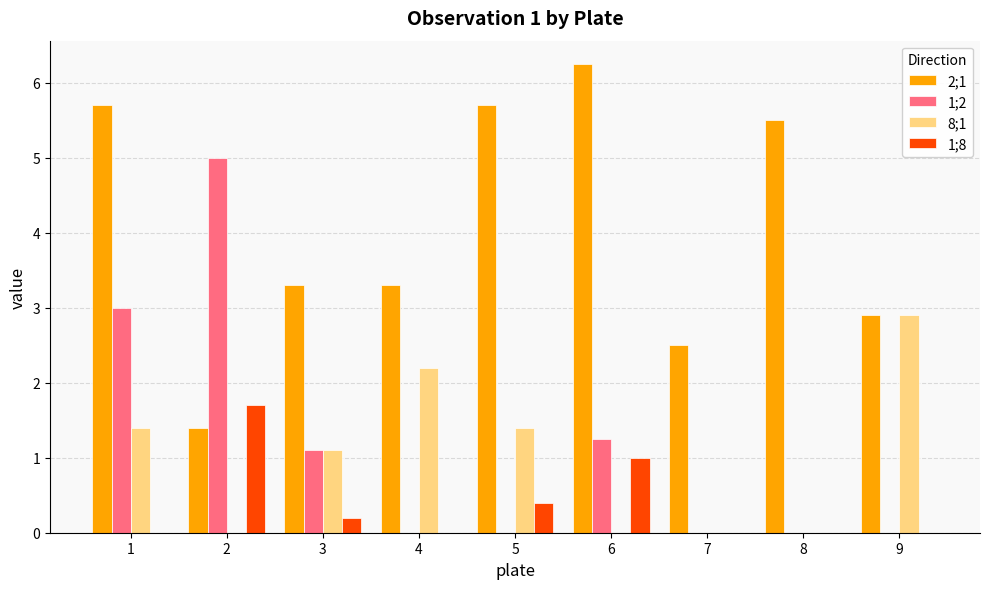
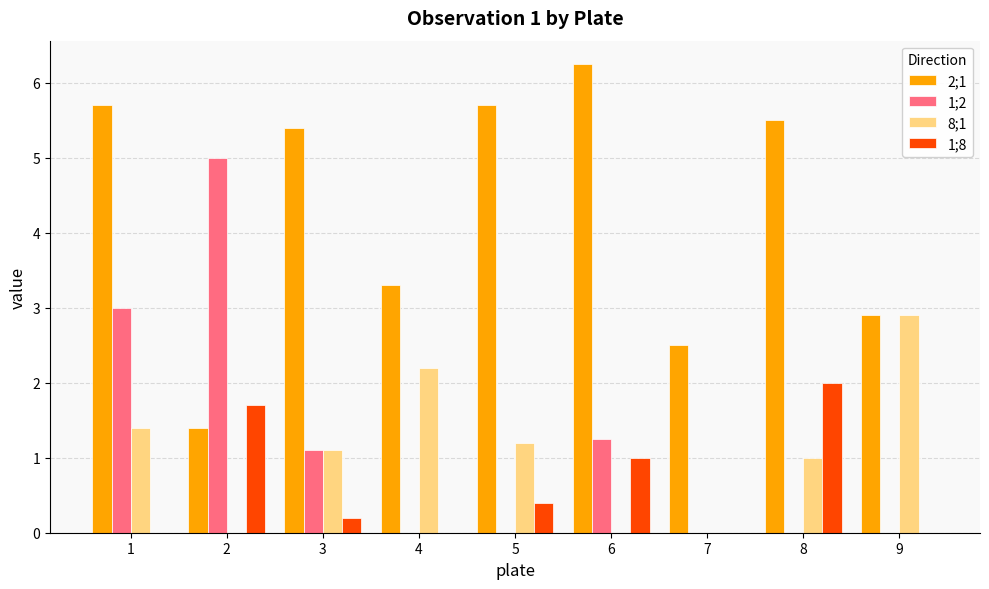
2;1, 3: 3.3 -> 5.4
8;1, 5: 1.4 -> 1.2
8;1, 8: 0 -> 1
1;8, 8: 0 -> 2
